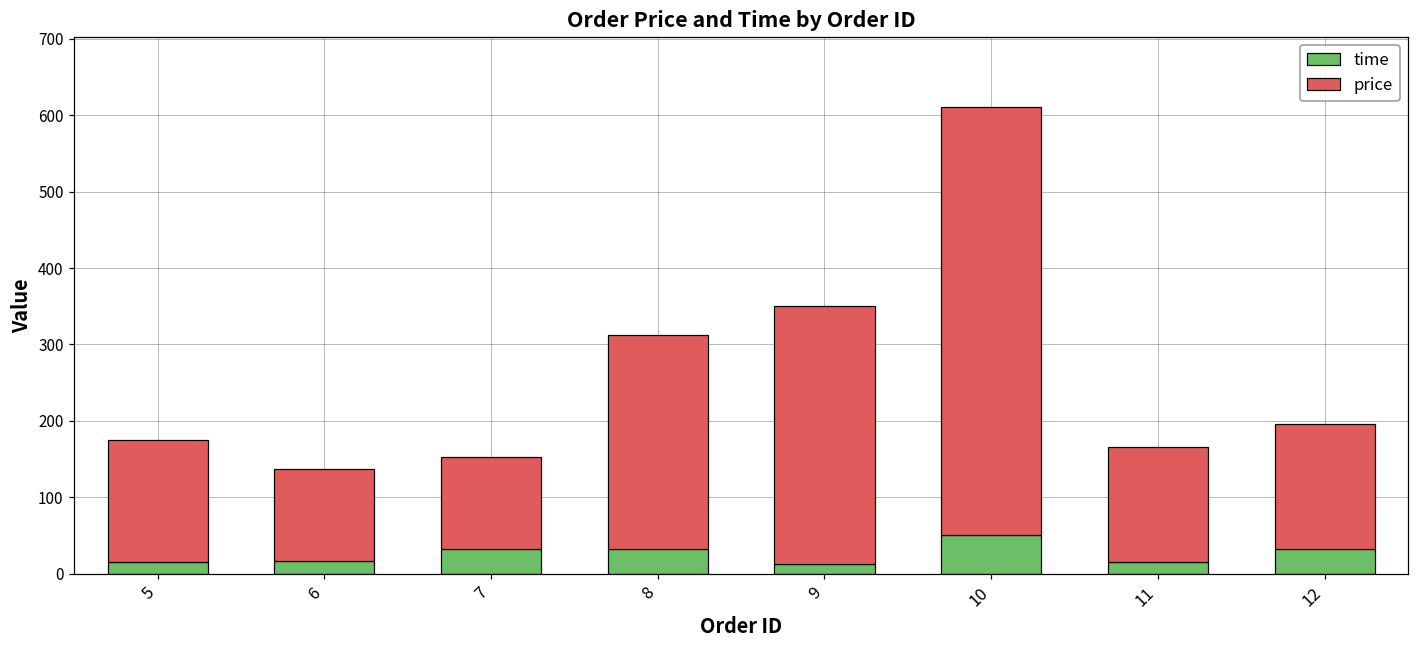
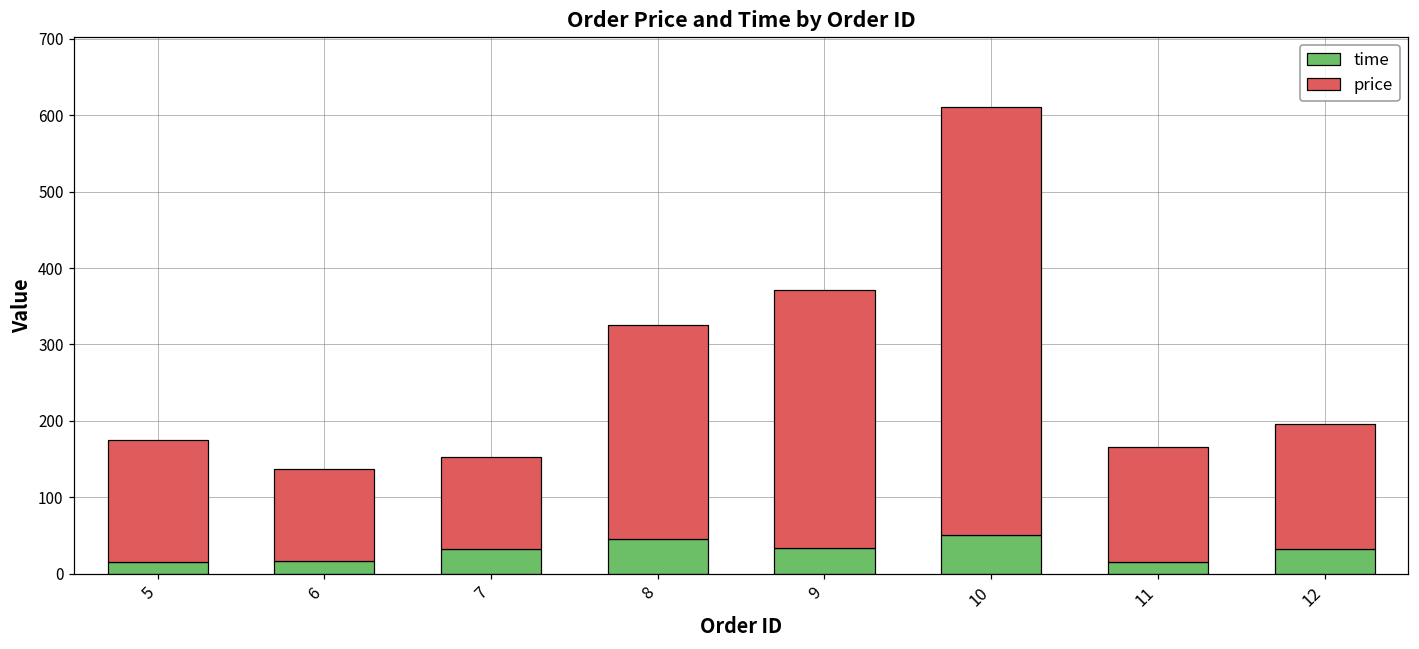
time, 8: 30 -> 50
time, 9: 10 -> 30
